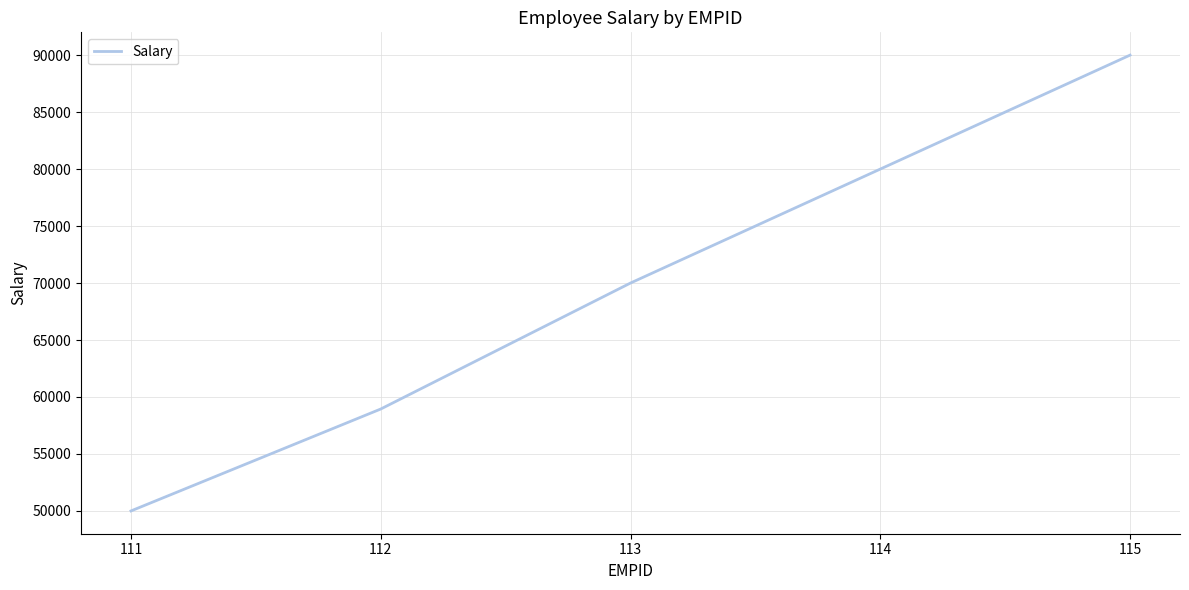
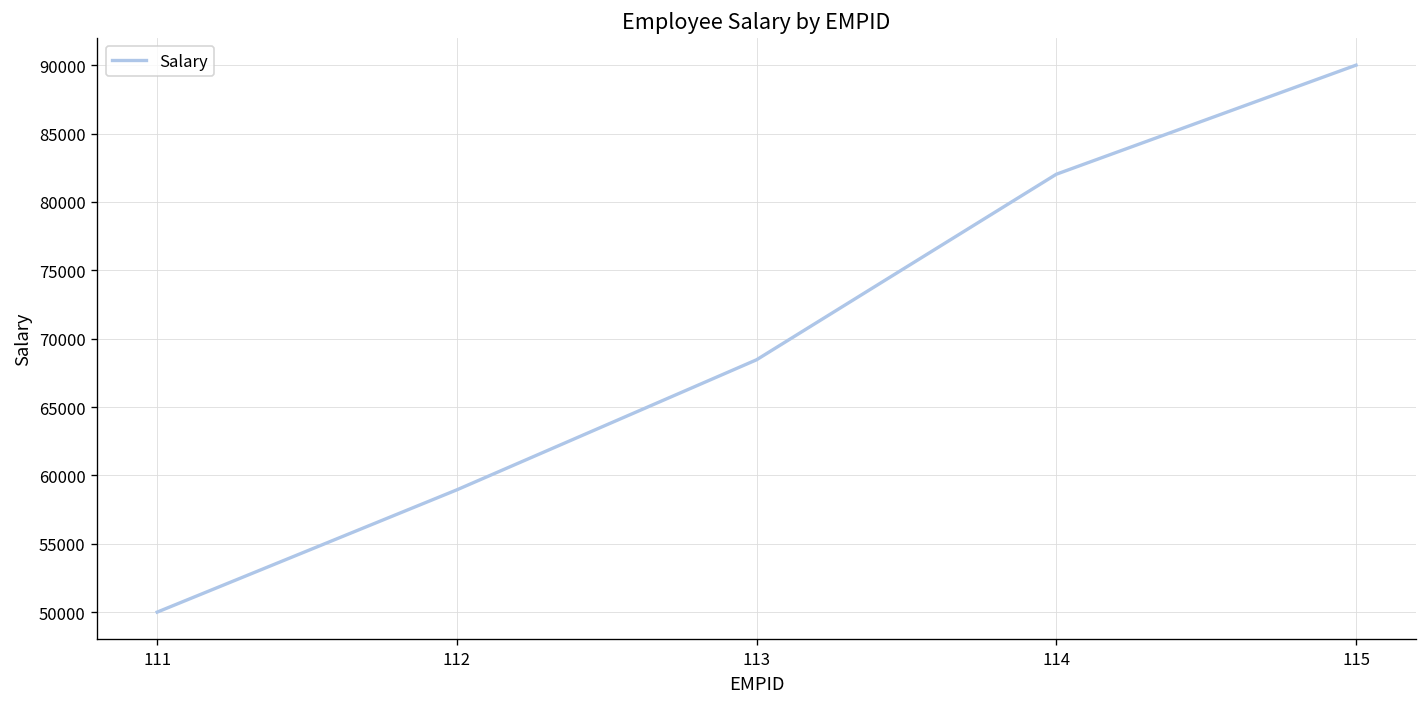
113: 70000 -> 68500
114: 80000 -> 82000
